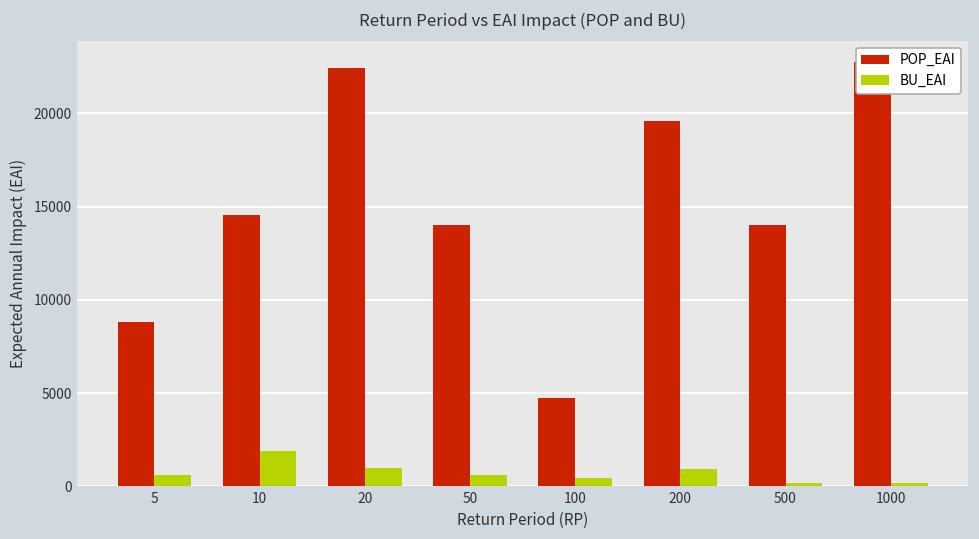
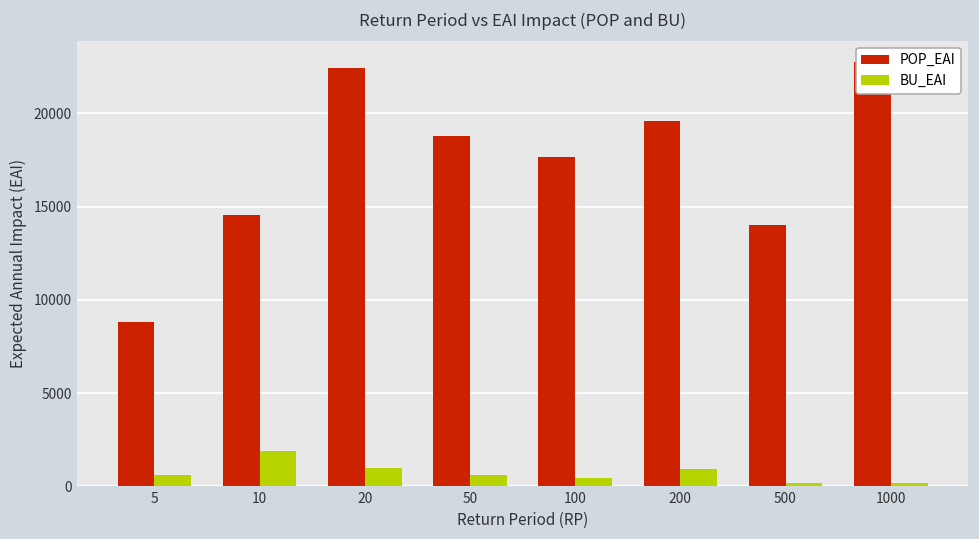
POP_EAI, 50: 14000 -> 18800
POP_EAI, 100: 4700 -> 17600
